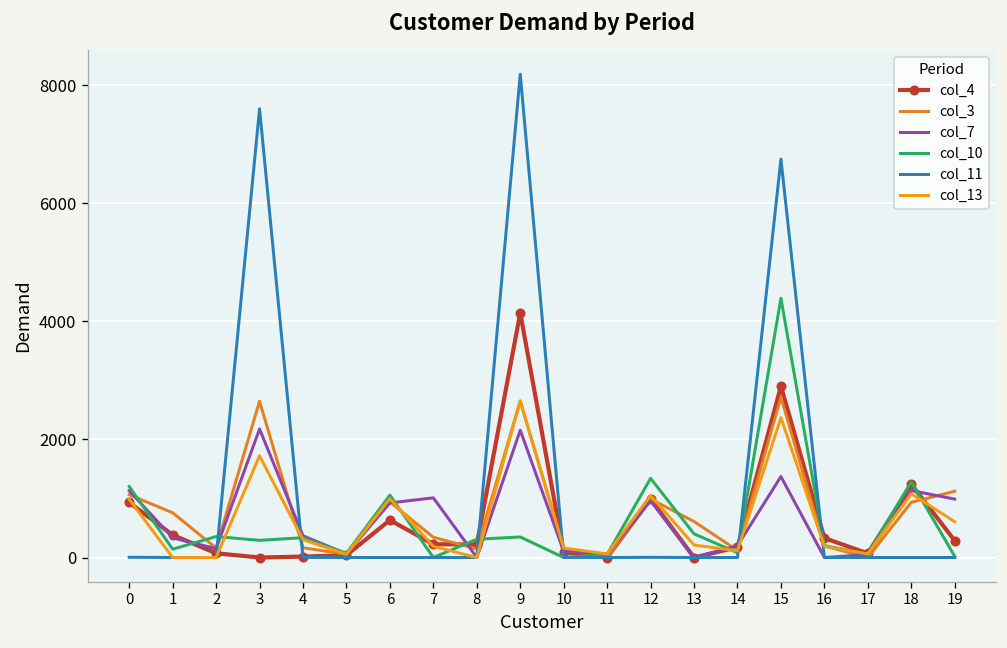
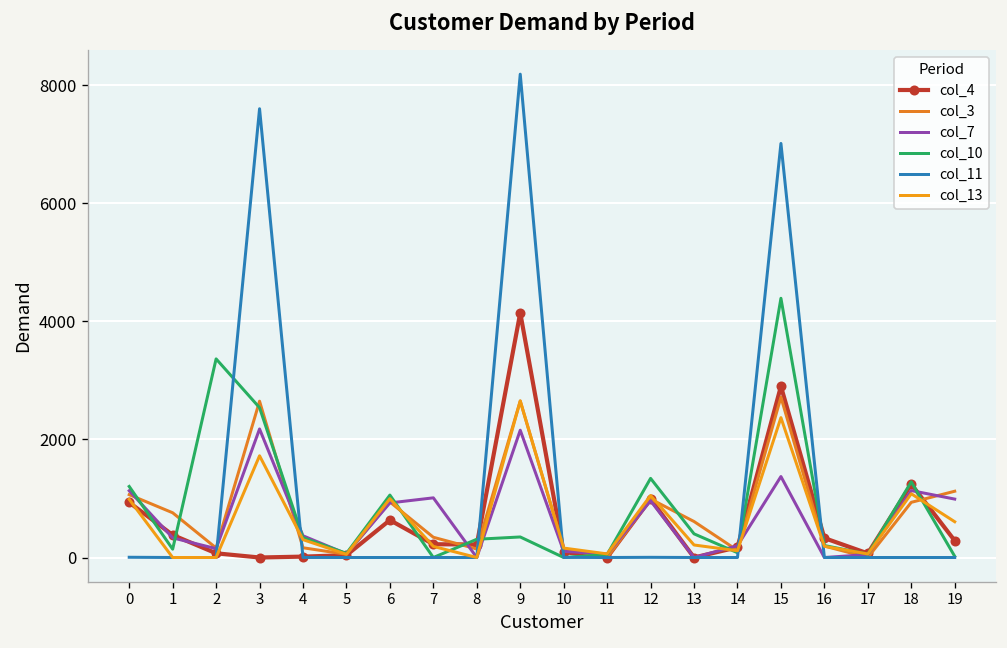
col_10, 2: 400 -> 3400
col_10, 3: 300 -> 2500
col_11, 15: 6800 -> 7000
